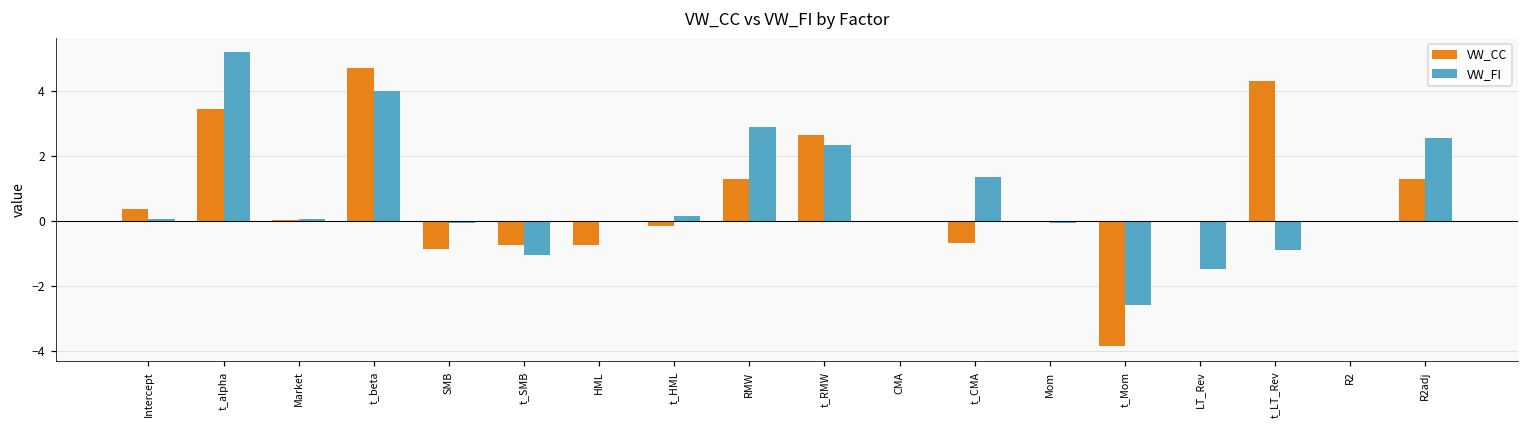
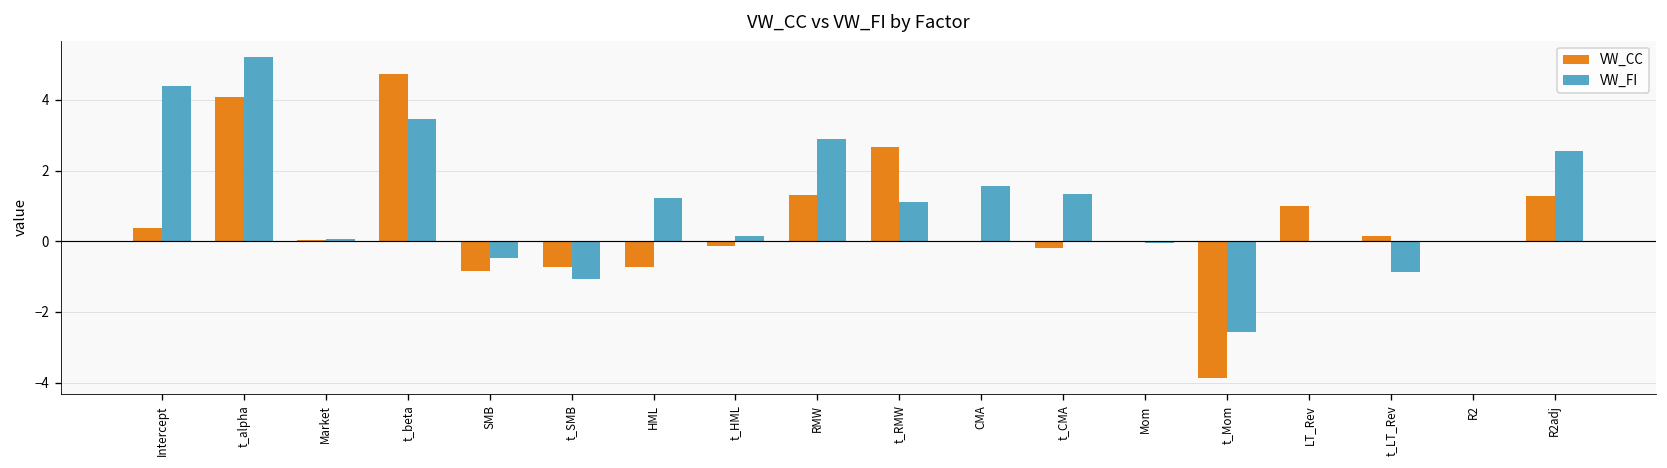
VW_FI, Intercept: 0.1 -> 4.4
VW_CC, t_alpha: 3.5 -> 4.1
VW_FI, t_beta: 4.0 -> 3.5
VW_FI, SMB: 0.0 -> -0.5
VW_FI, HML: 0.0 -> 1.2
VW_FI, t_RMW: 2.3 -> 1.1
VW_FI, CMA: 0.0 -> 1.6
VW_CC, t_CMA: -0.7 -> -0.2
VW_CC, LT_Rev: 0.0 -> 1.0
VW_FI, LT_Rev: -1.5 -> 0.0
VW_CC, t_LT_Rev: 4.3 -> 0.1
